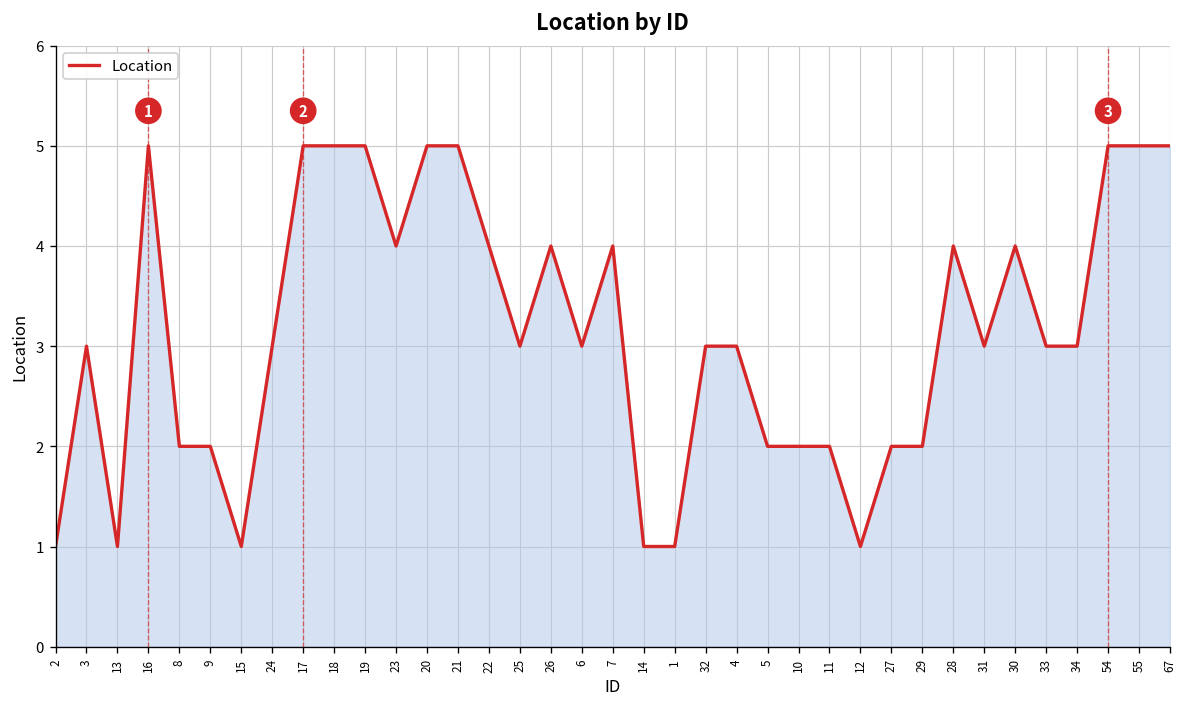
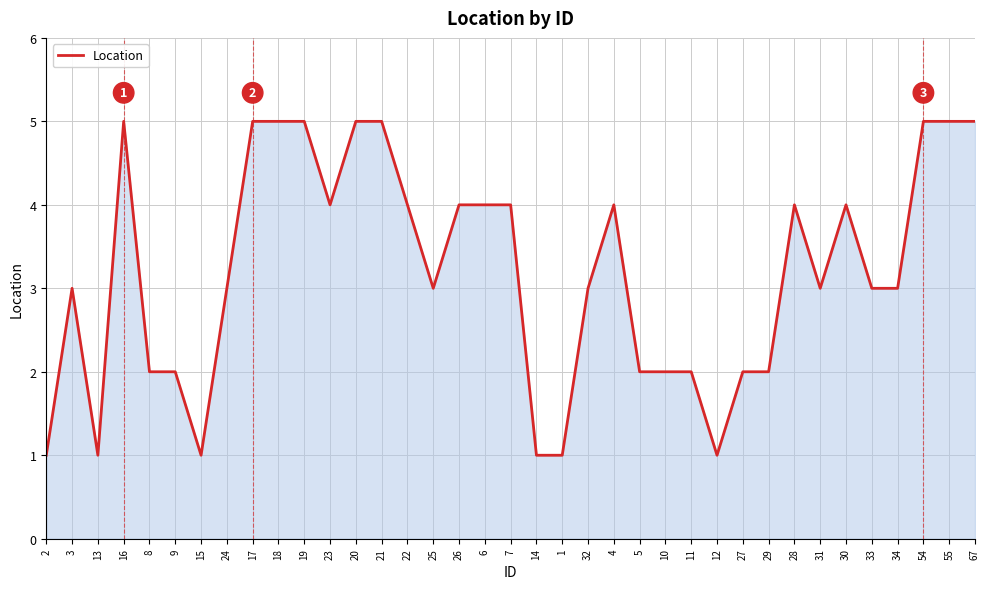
6: 3 -> 4
4: 3 -> 4
